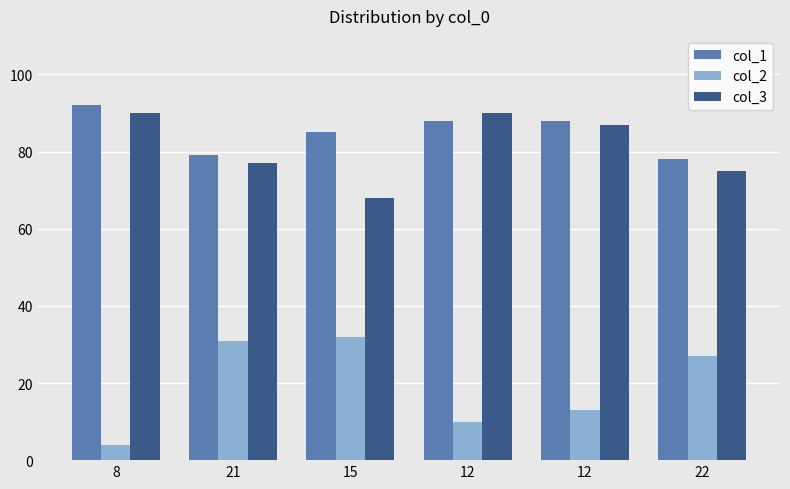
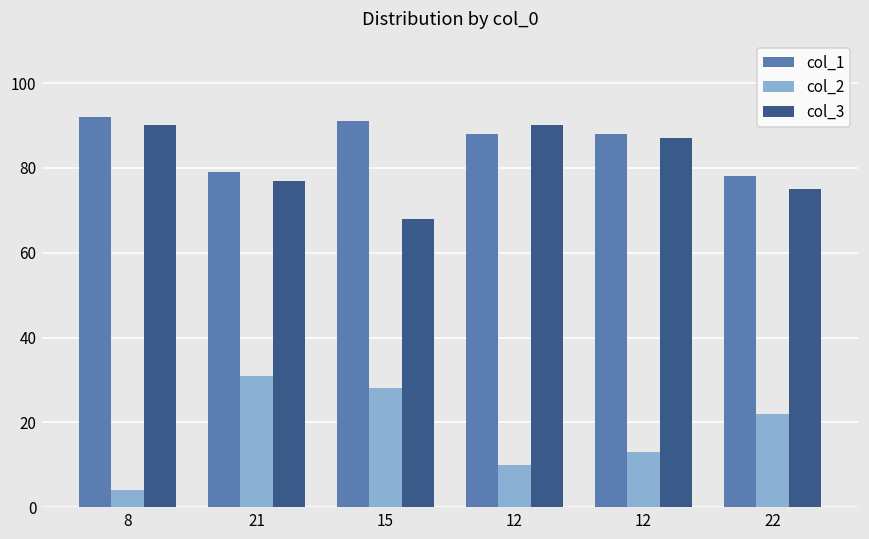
col_1, 15: 85 -> 91
col_2, 15: 32 -> 28
col_2, 22: 27 -> 22
